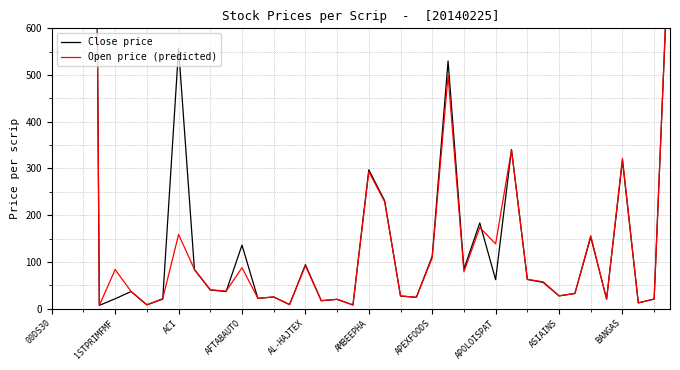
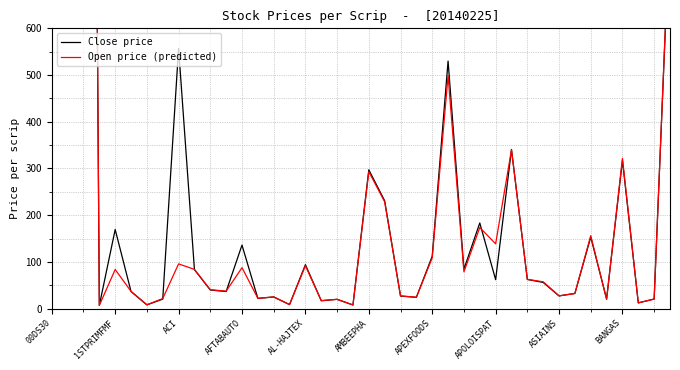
Close price, 1STPRIMFMF: 20 -> 170
Open price (predicted), ACI: 160 -> 100
